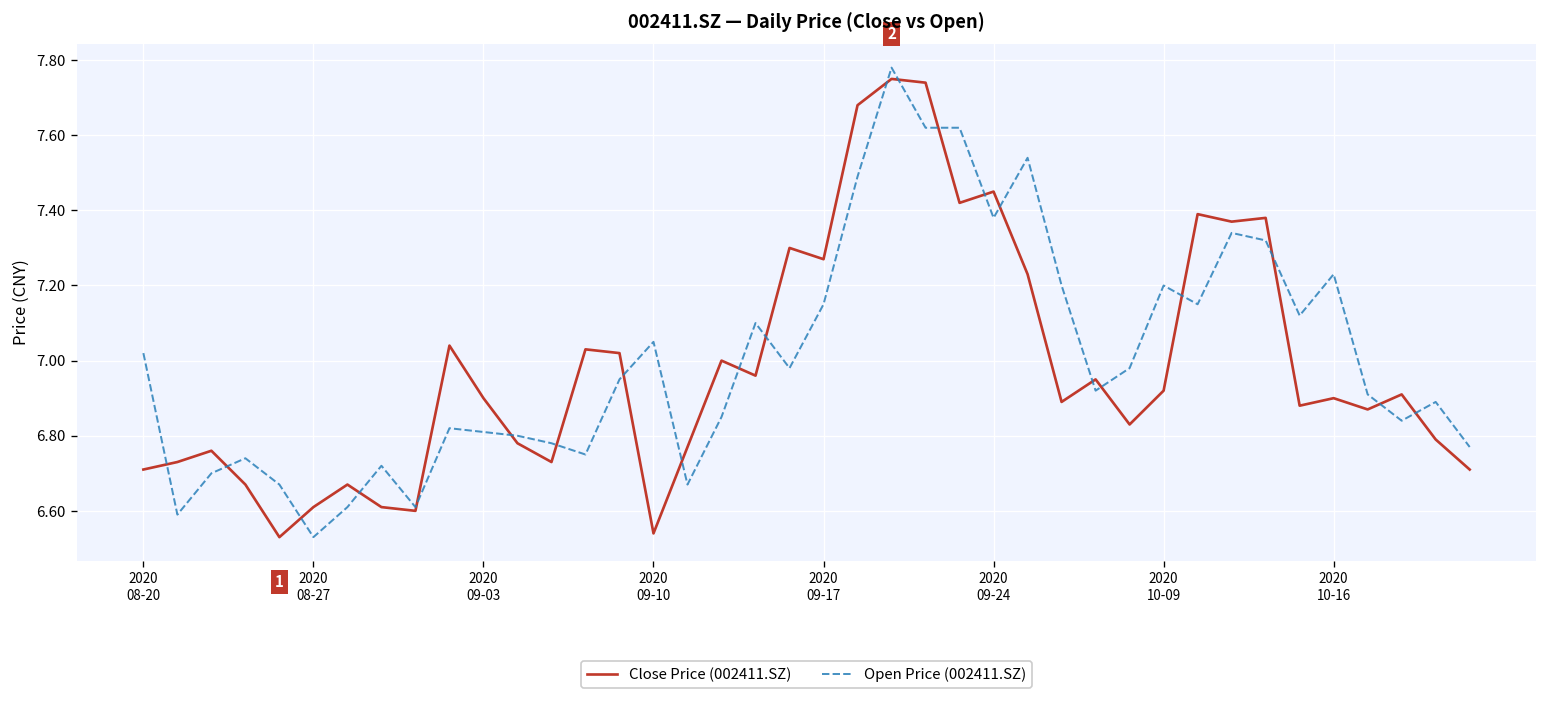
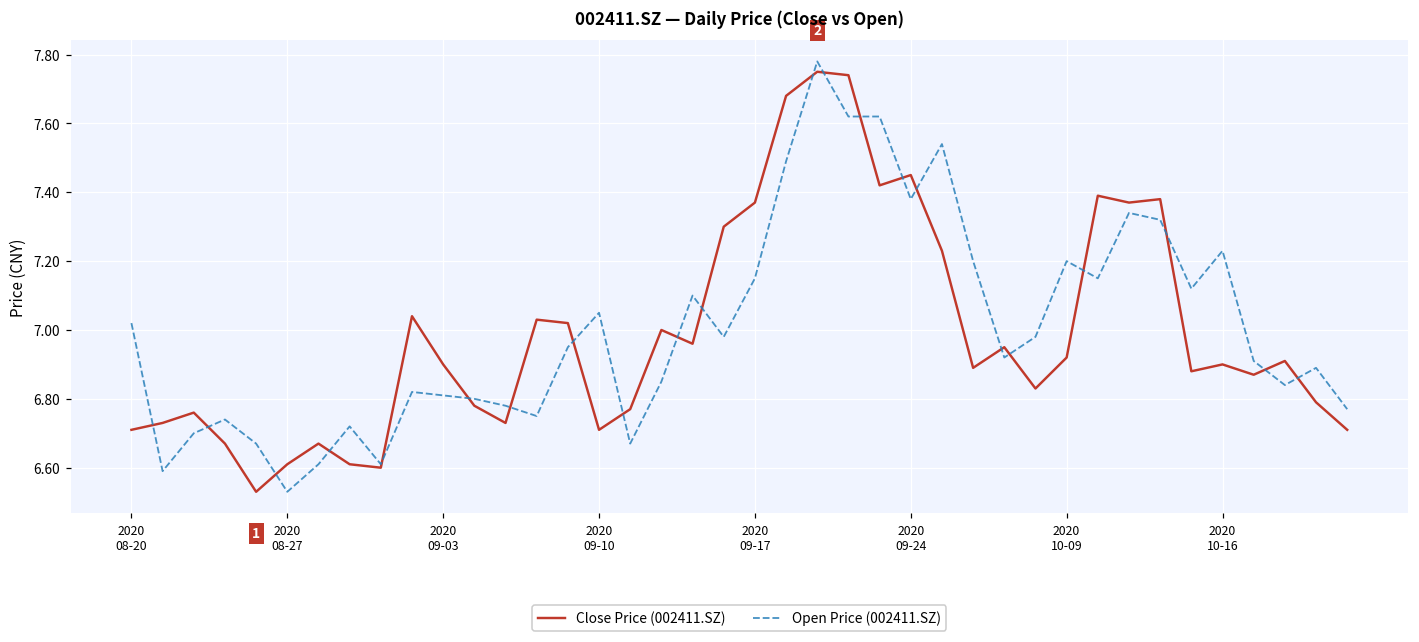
Close Price (002411.SZ), 2020 09-10: 6.54 -> 6.71
Close Price (002411.SZ), 2020 09-17: 7.27 -> 7.37
